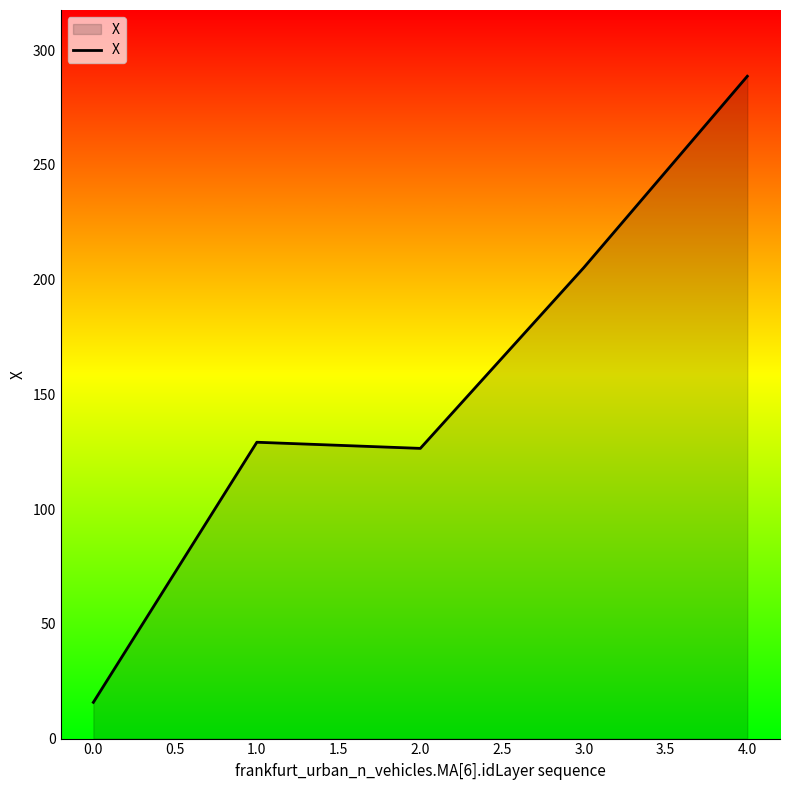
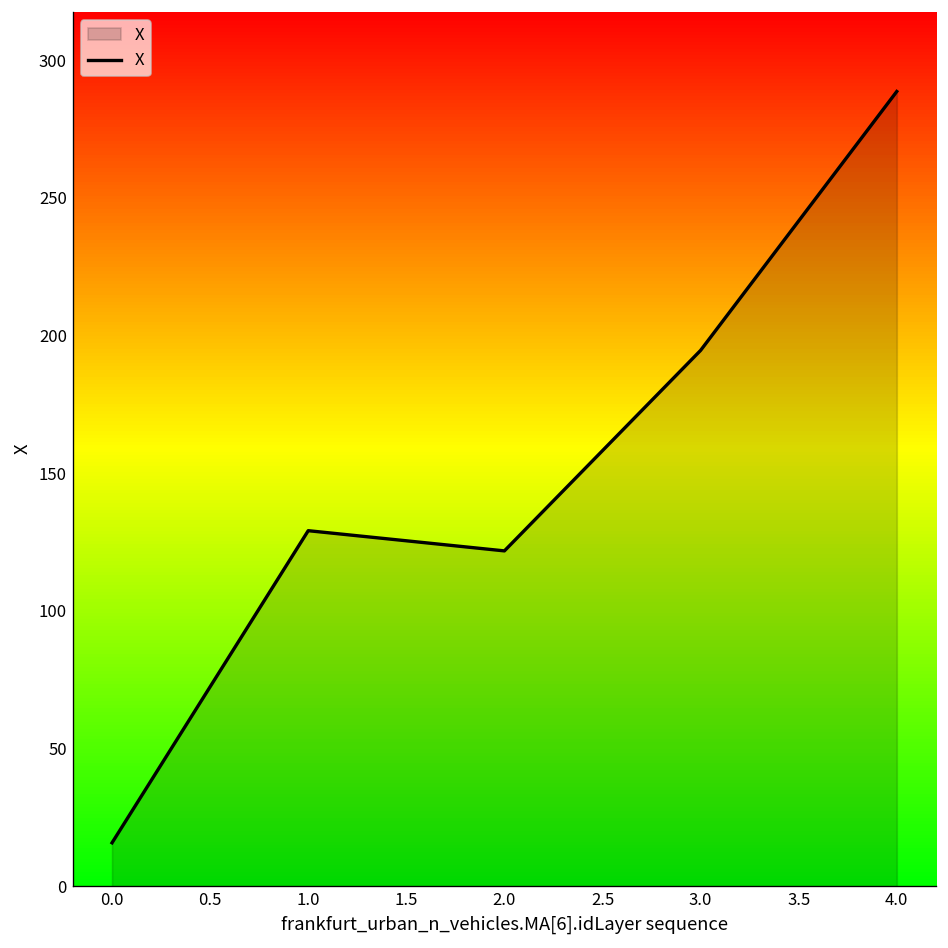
2.0: 126 -> 122
3.0: 205 -> 195
